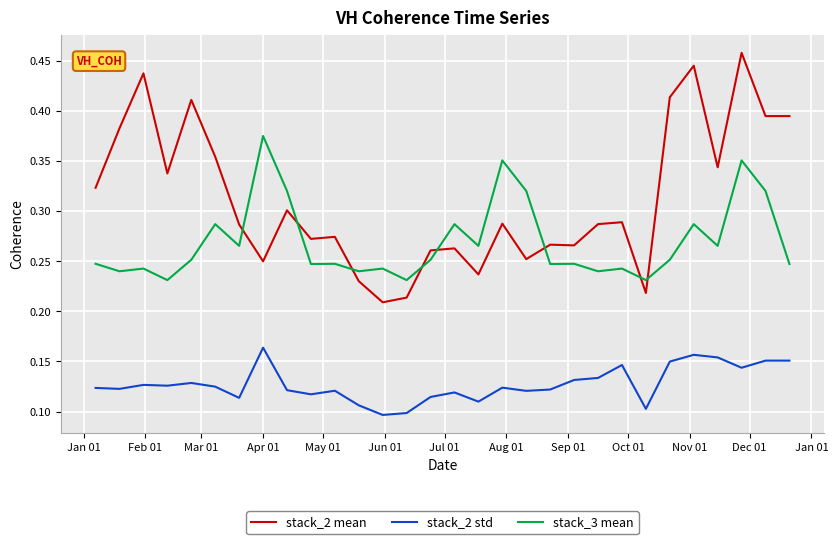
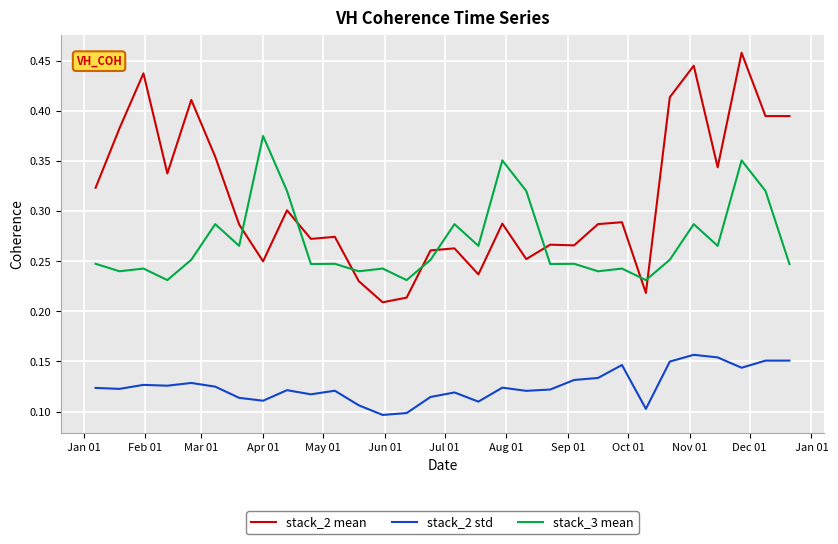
stack_2 std, Apr 01: 0.164 -> 0.111
